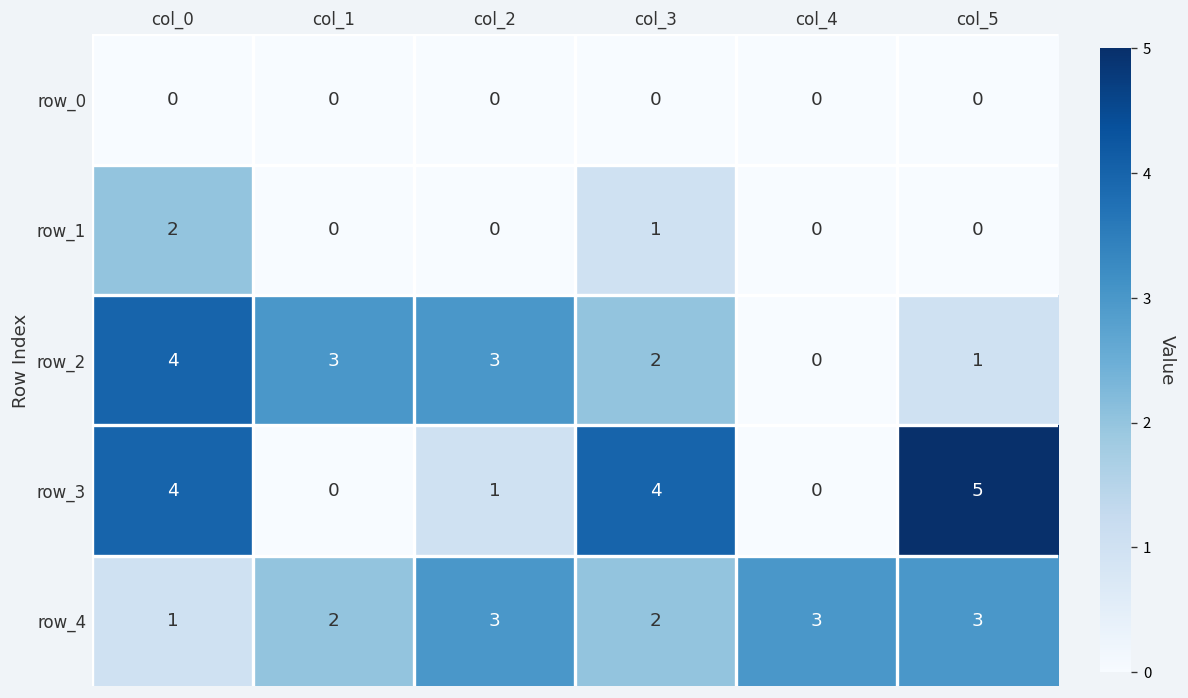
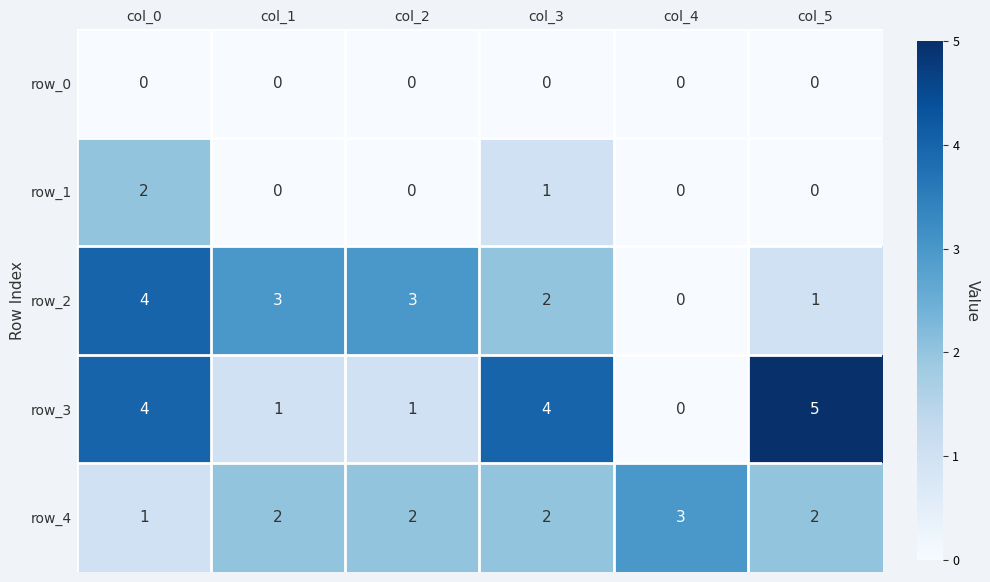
row_3, col_1: 0 -> 1
row_4, col_2: 3 -> 2
row_4, col_5: 3 -> 2
